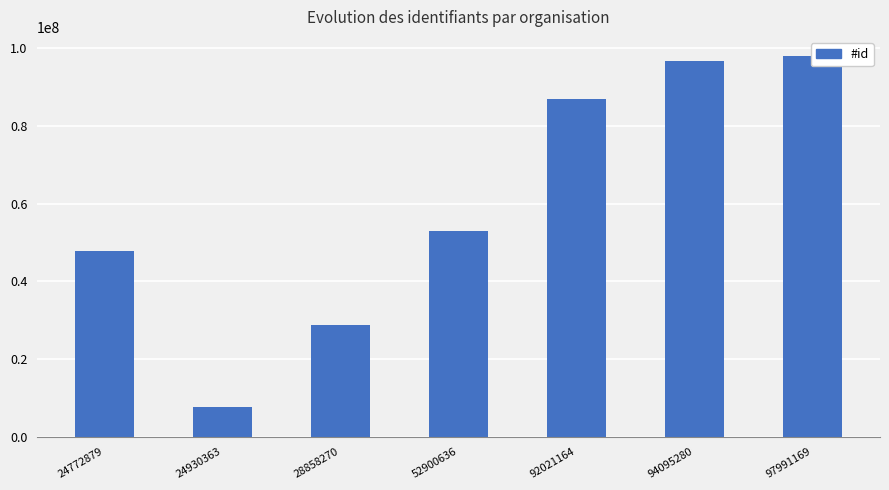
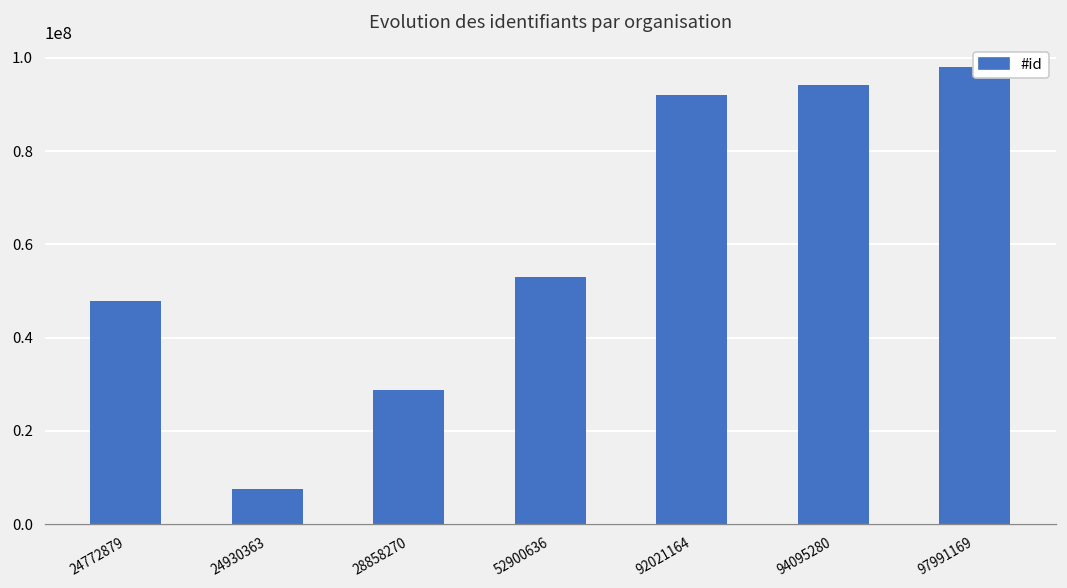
92021164: 87000000 -> 92000000
94095280: 97000000 -> 94000000
